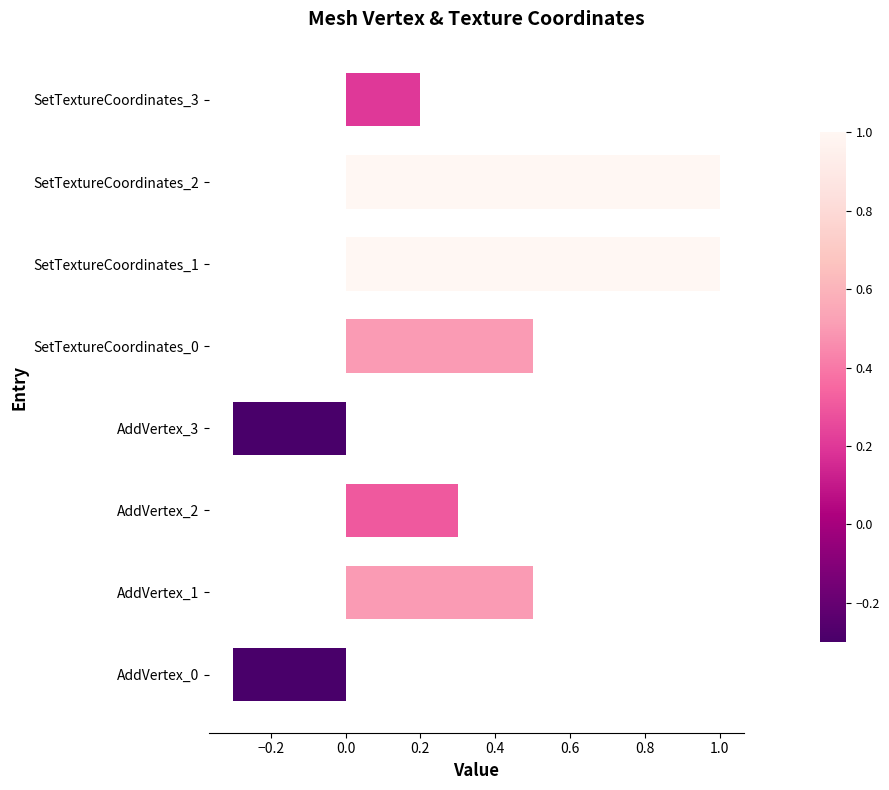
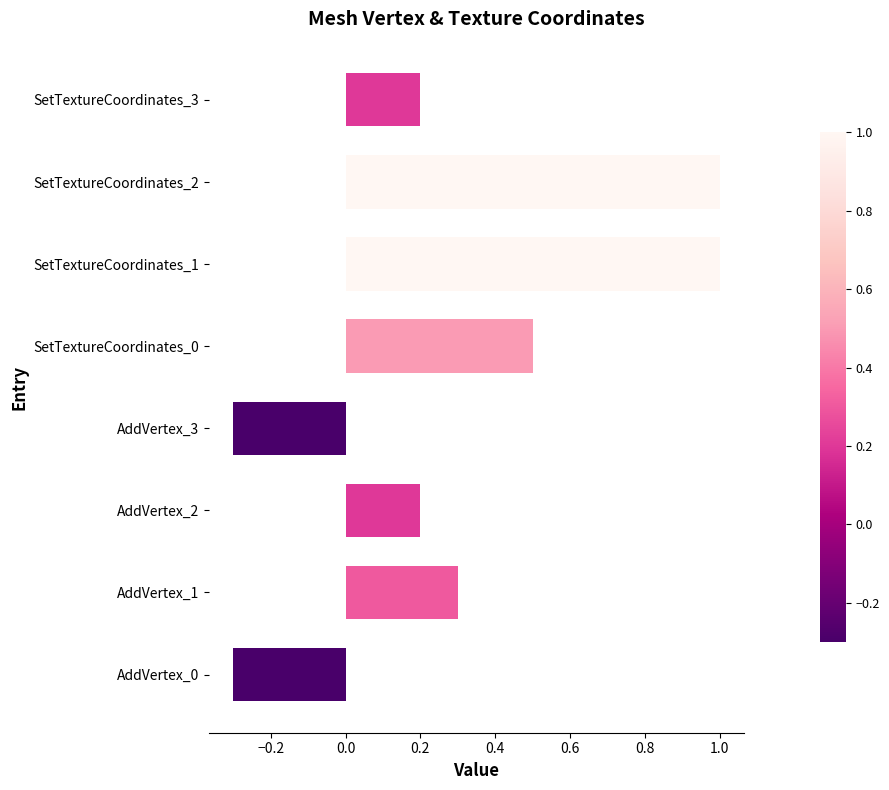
AddVertex_2: 0.3 -> 0.2
AddVertex_1: 0.5 -> 0.3
